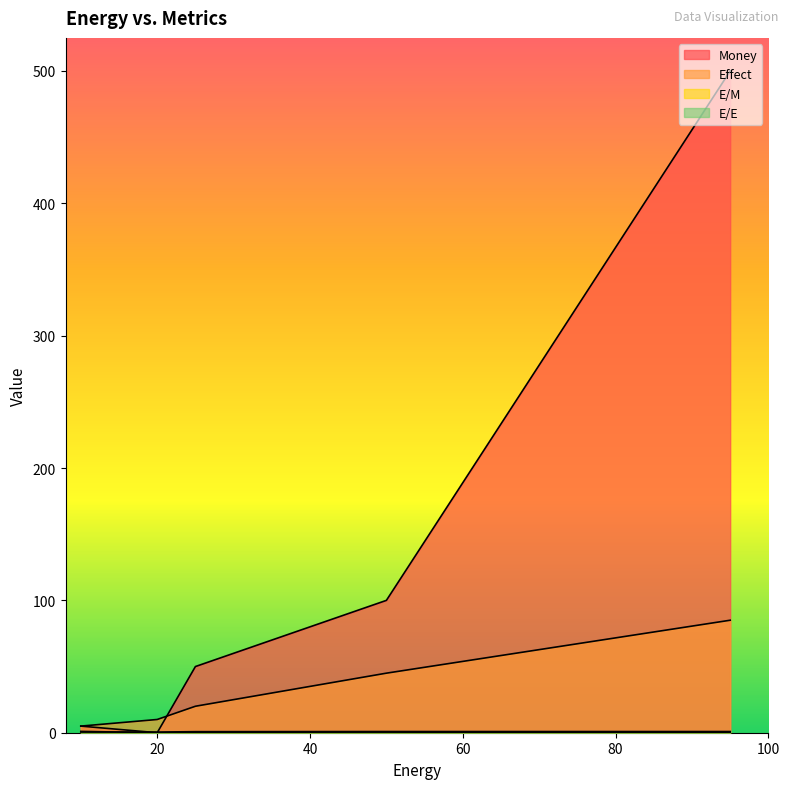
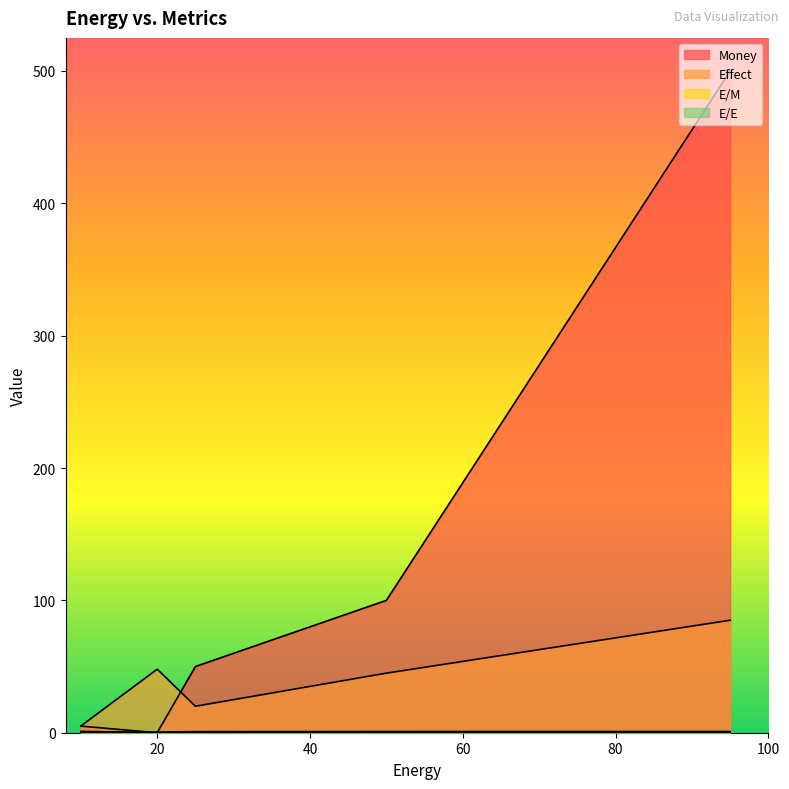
Effect, 20: 10 -> 48
